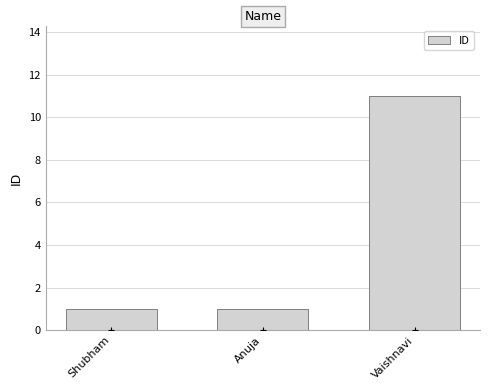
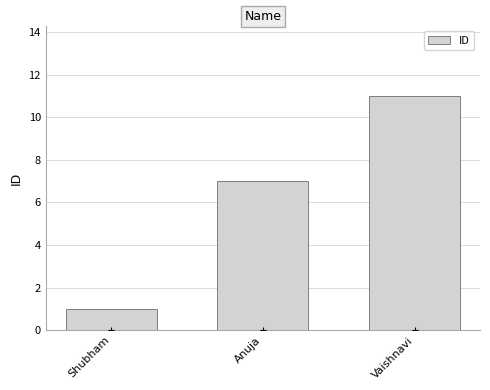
ID, Anuja: 1 -> 7
